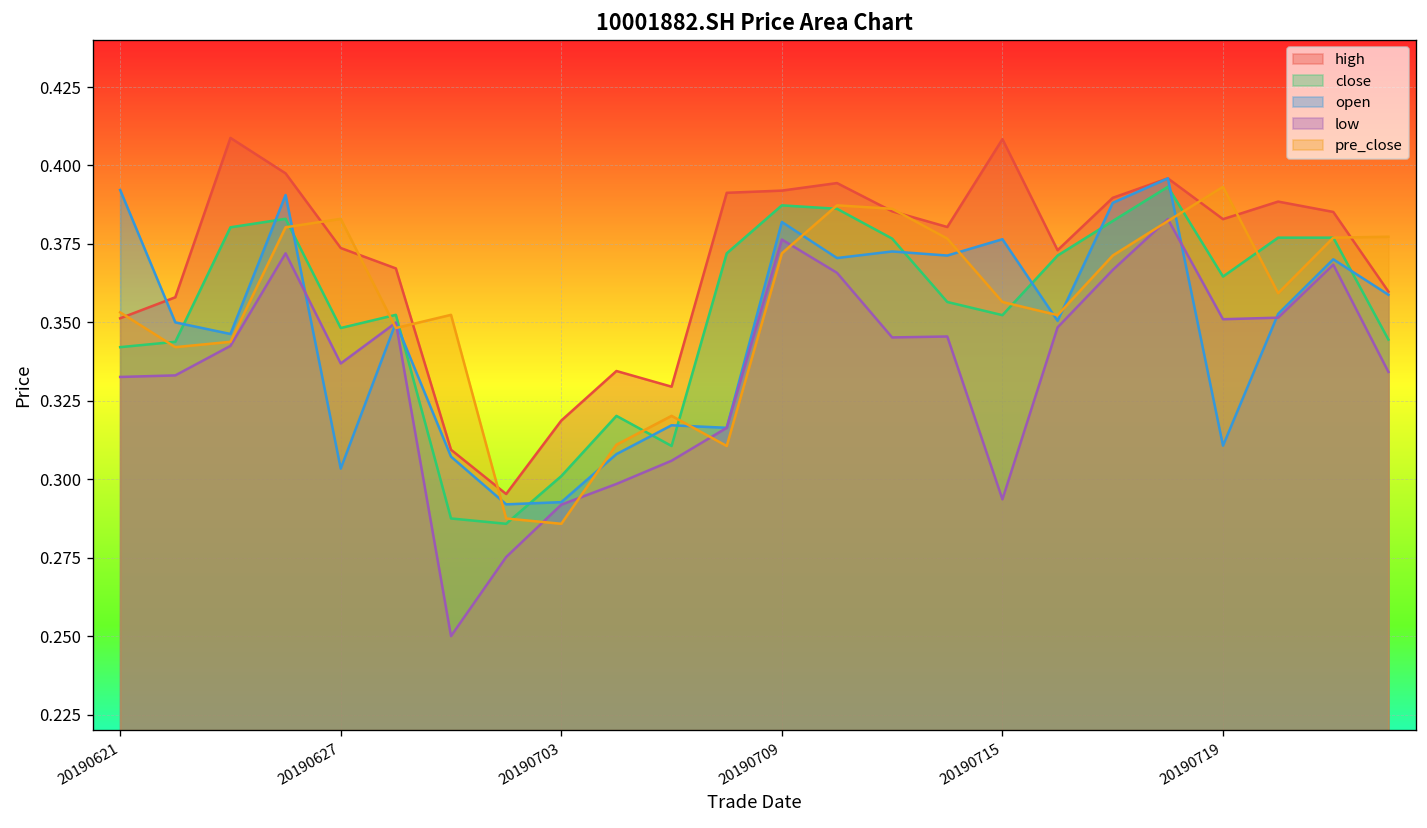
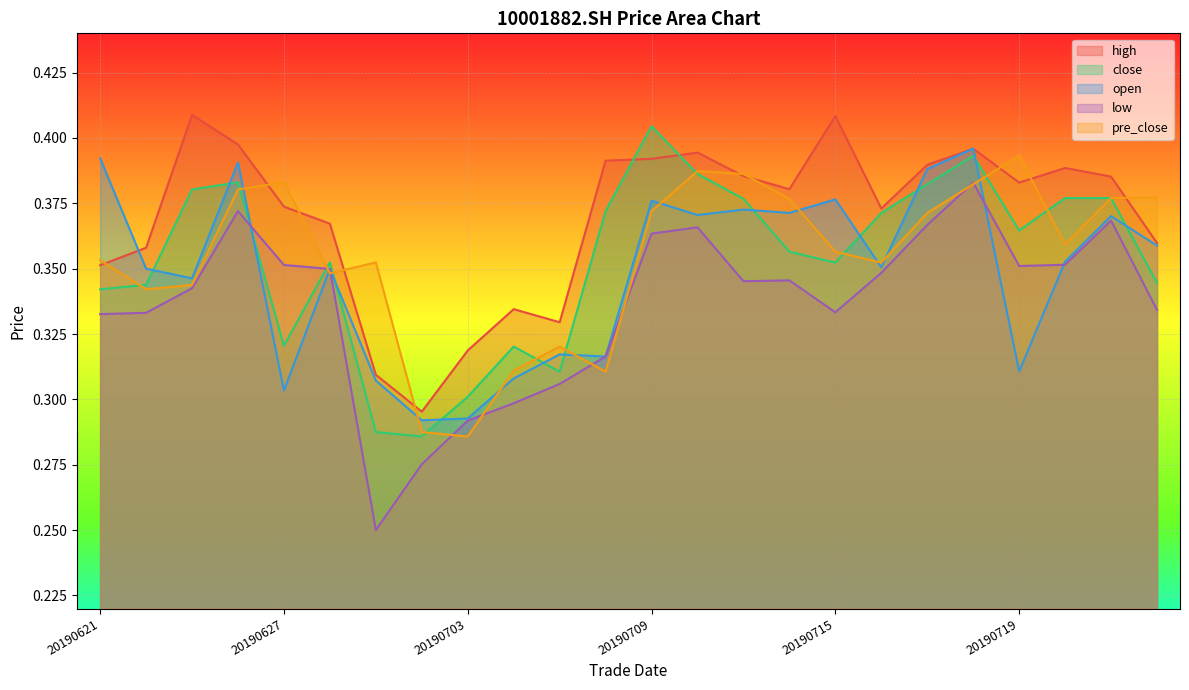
close, 20190627: 0.348 -> 0.321
low, 20190627: 0.337 -> 0.351
close, 20190709: 0.387 -> 0.405
open, 20190709: 0.382 -> 0.376
low, 20190709: 0.376 -> 0.363
low, 20190715: 0.294 -> 0.333
